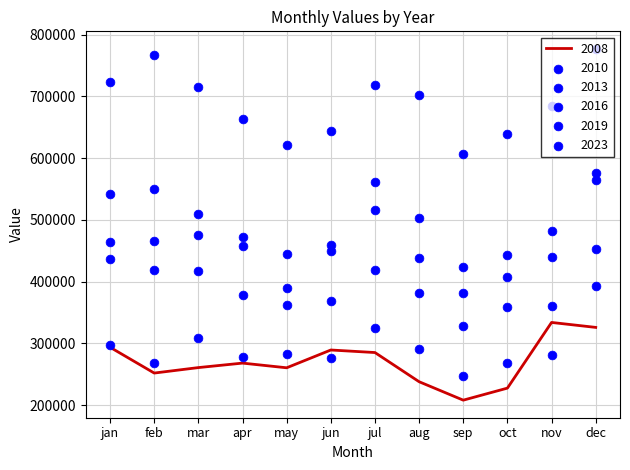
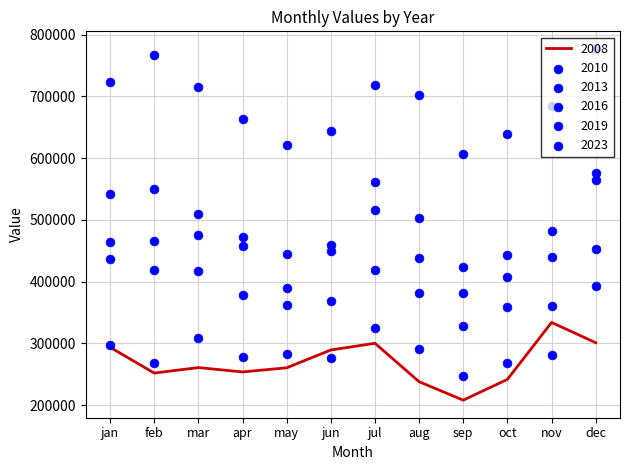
2008, apr: 270000 -> 250000
2008, jul: 290000 -> 300000
2008, oct: 230000 -> 240000
2008, dec: 330000 -> 300000
